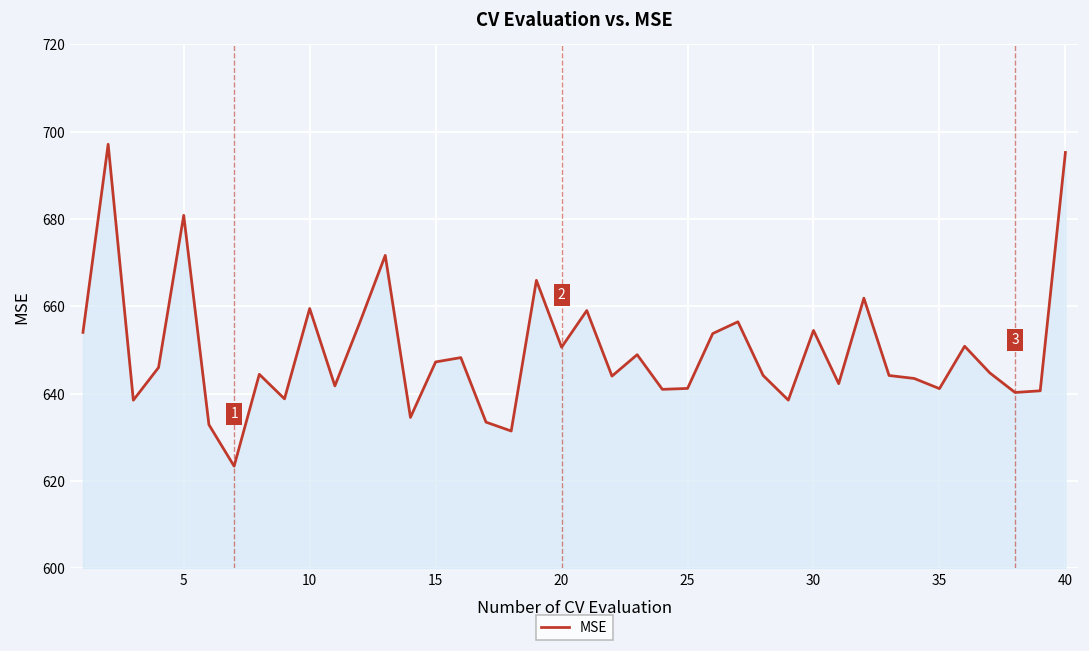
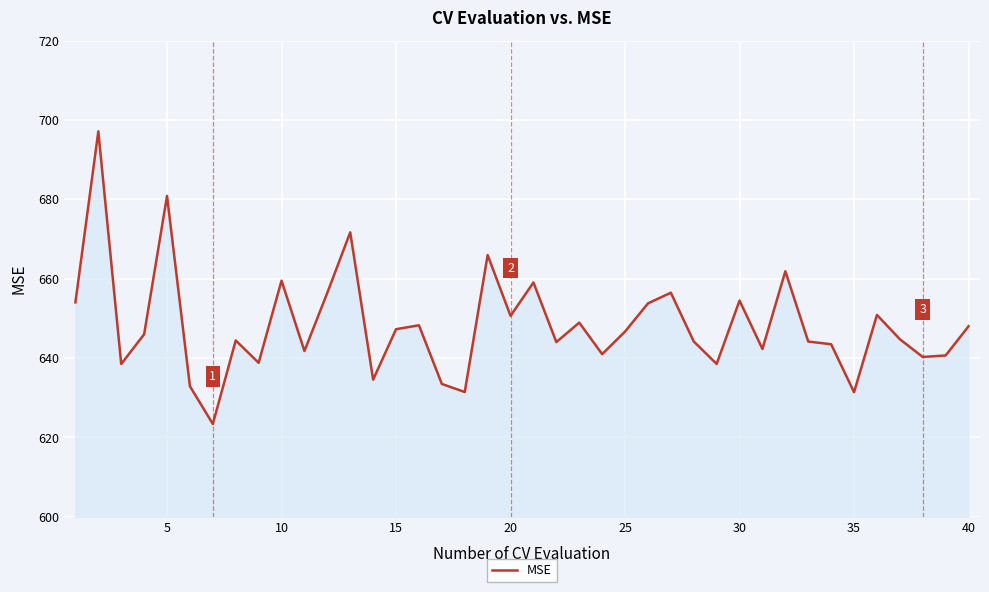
25: 641 -> 647
35: 641 -> 631
40: 695 -> 648
